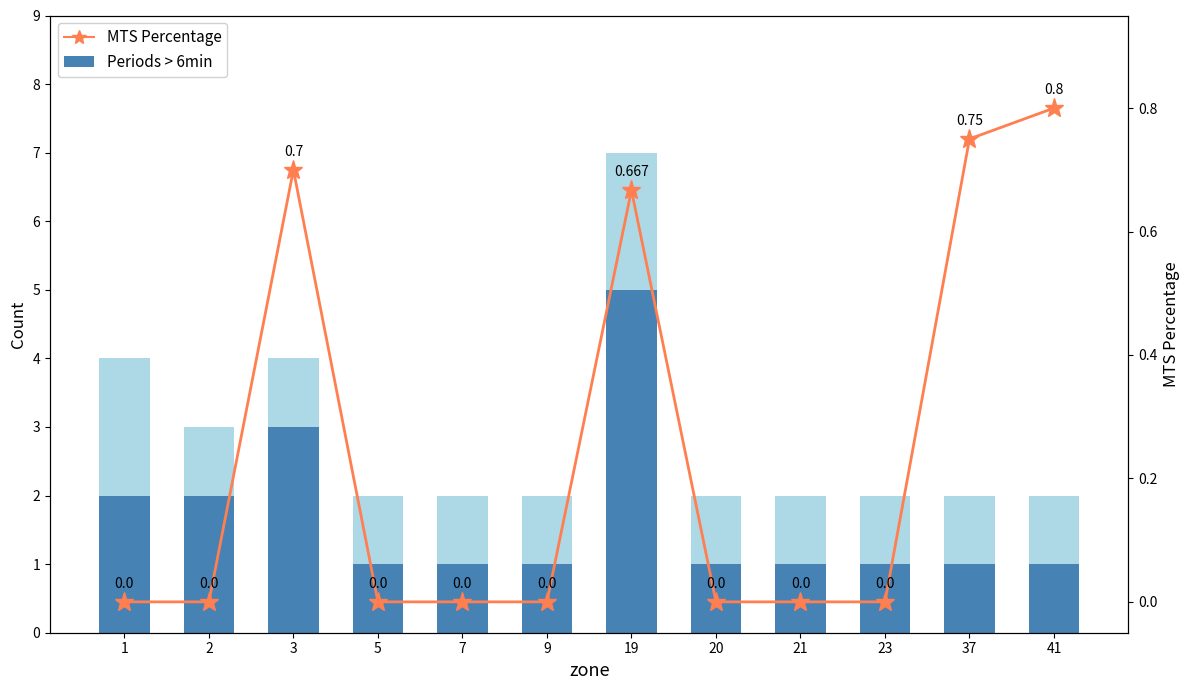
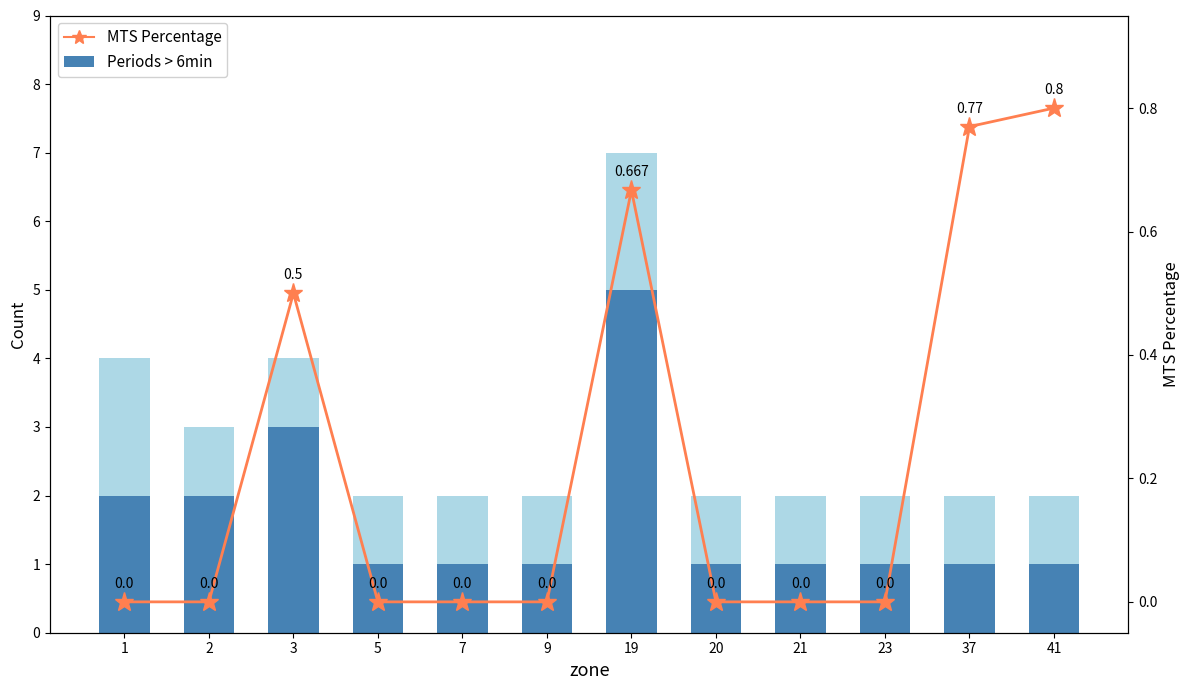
MTS Percentage, 3: 0.7 -> 0.5
MTS Percentage, 37: 0.75 -> 0.77
